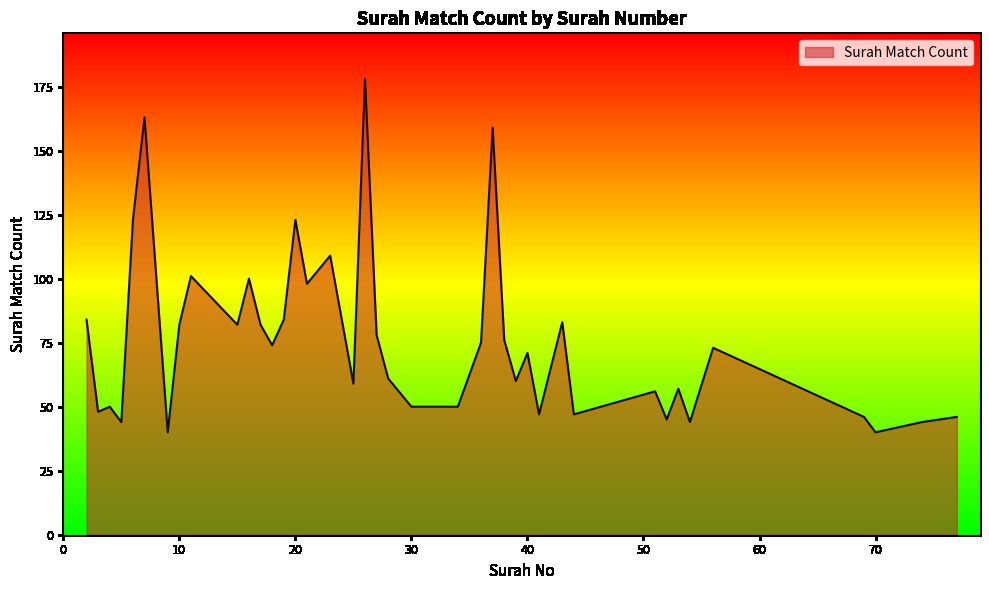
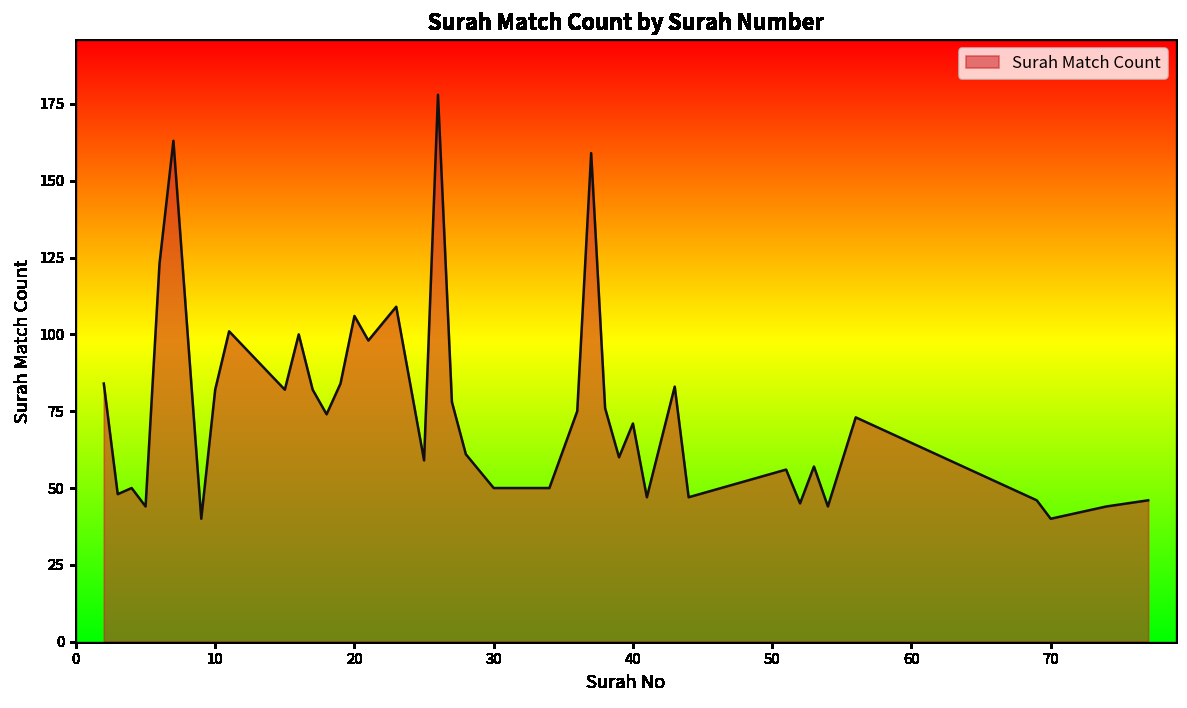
20: 123 -> 106
